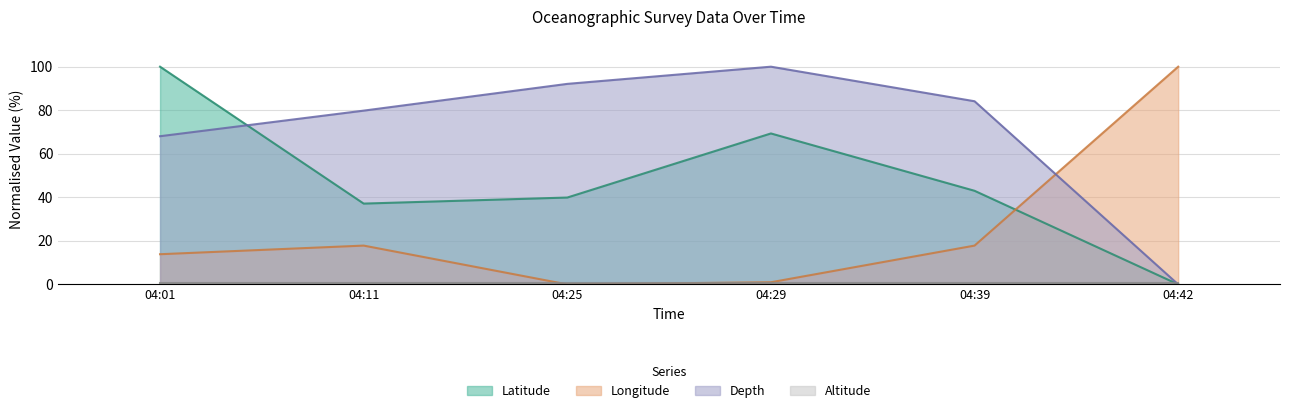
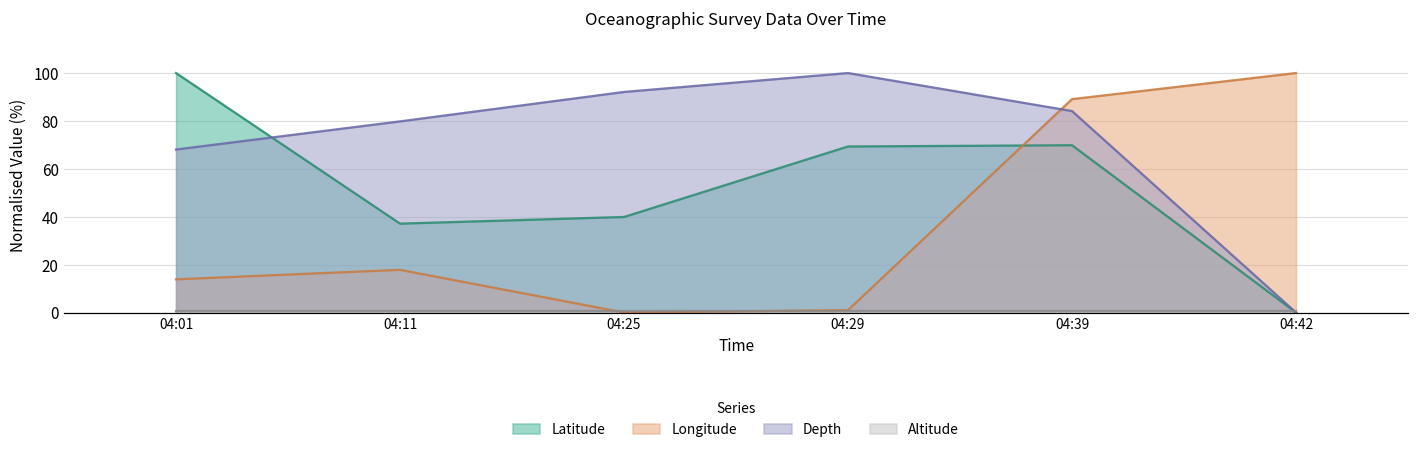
Latitude, 04:39: 43 -> 70
Longitude, 04:39: 18 -> 89
